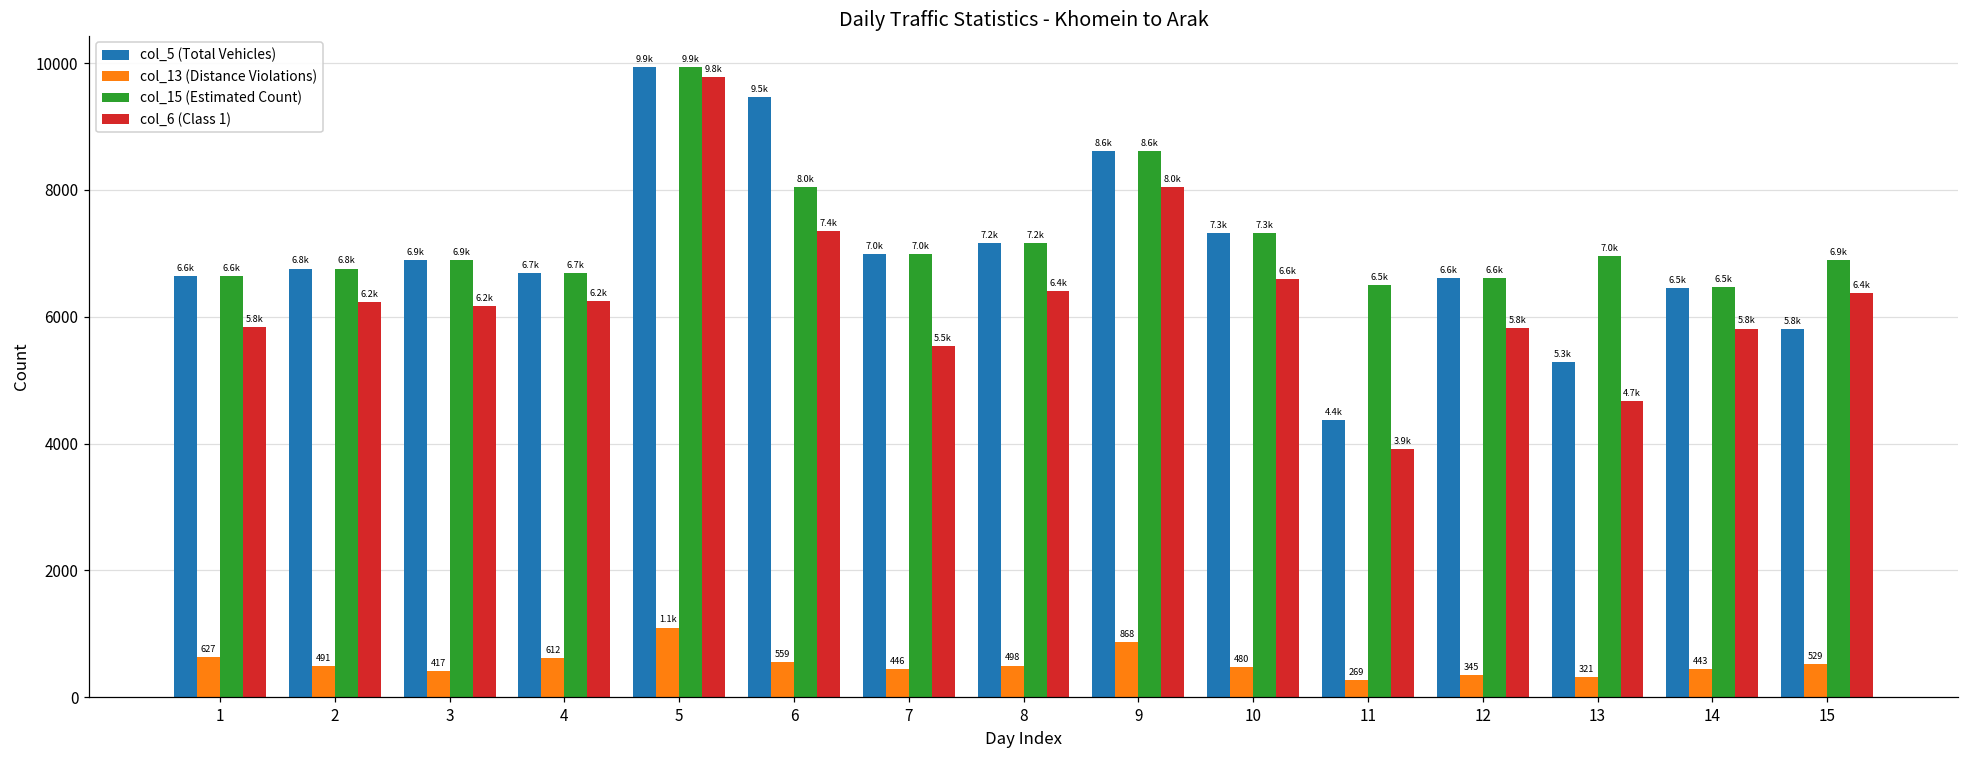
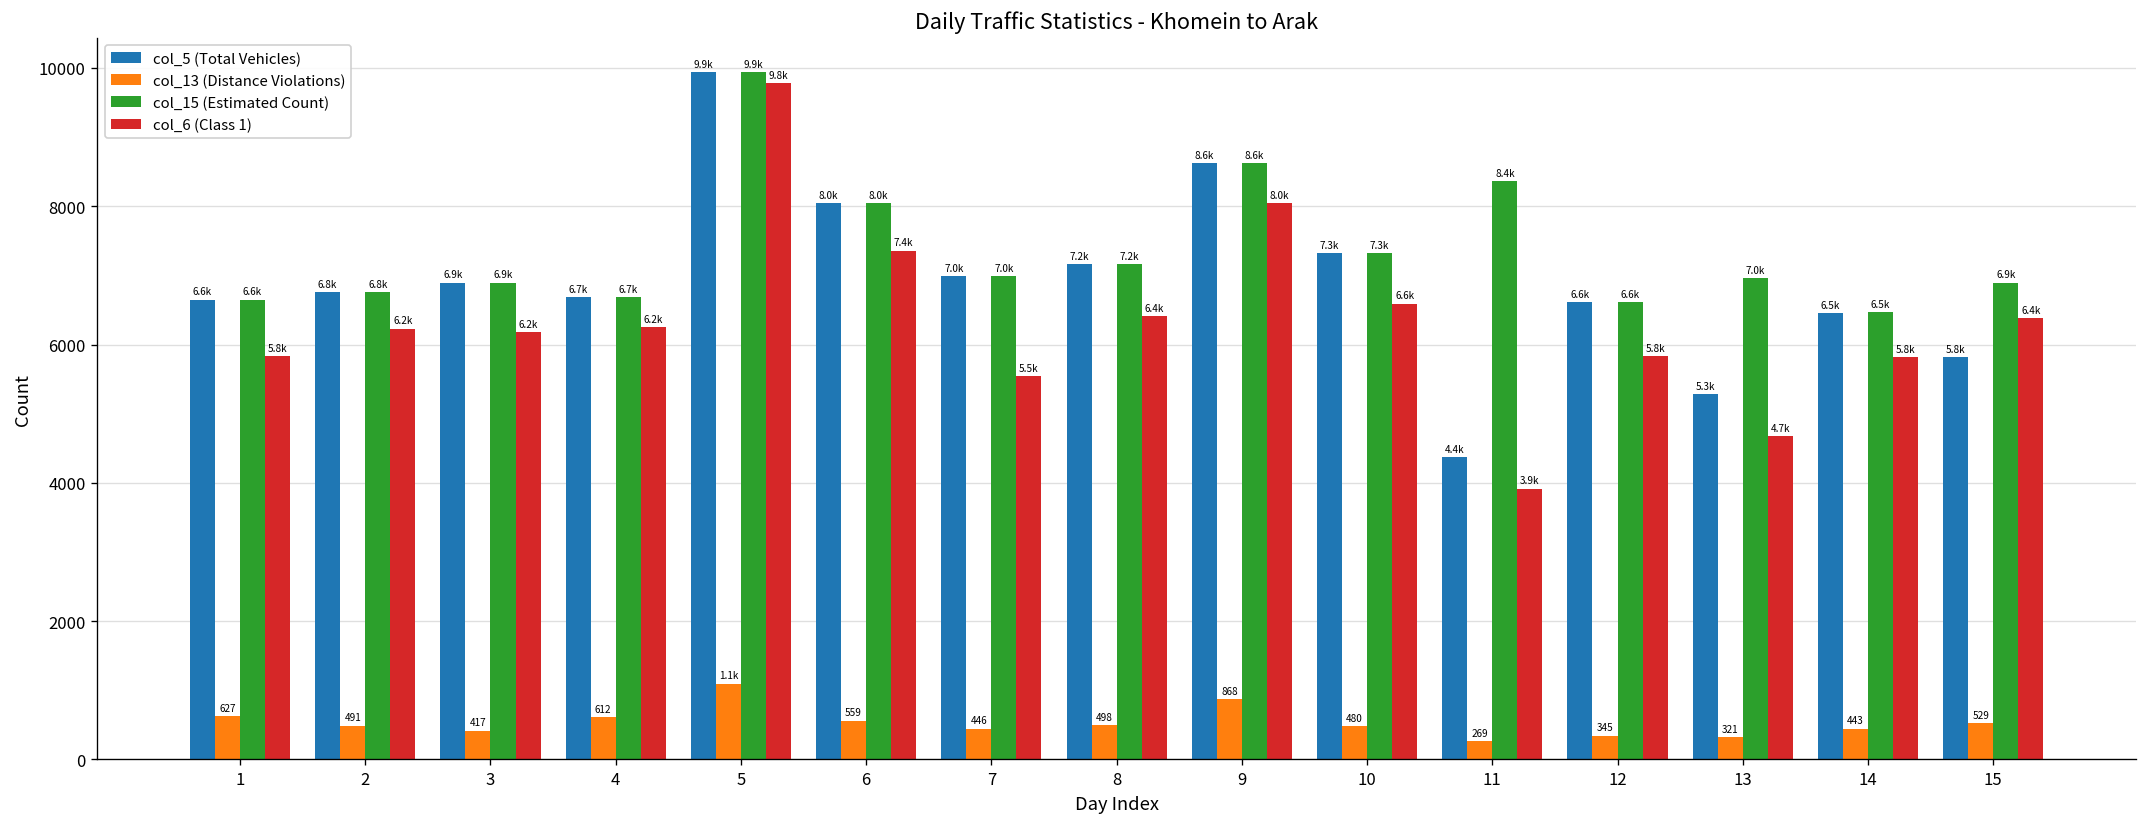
col_5 (Total Vehicles), 6: 9.5k -> 8.0k
col_15 (Estimated Count), 11: 6.5k -> 8.4k
